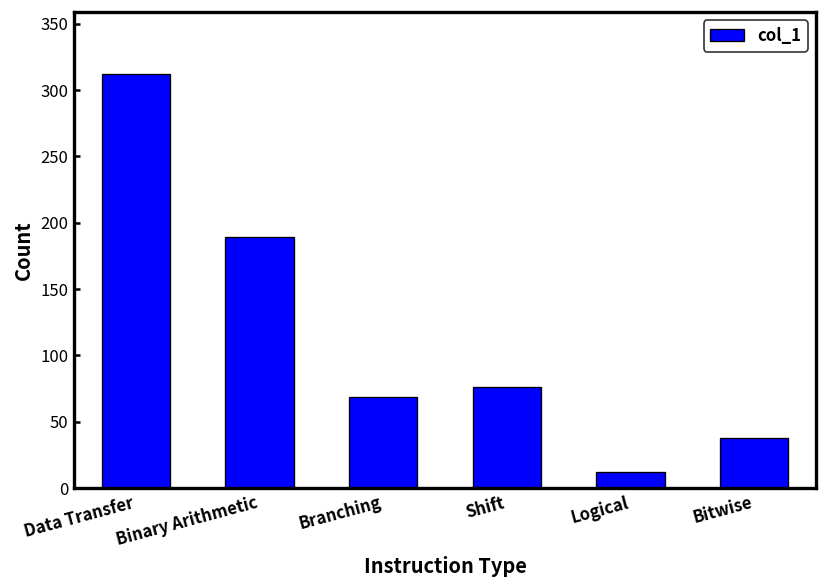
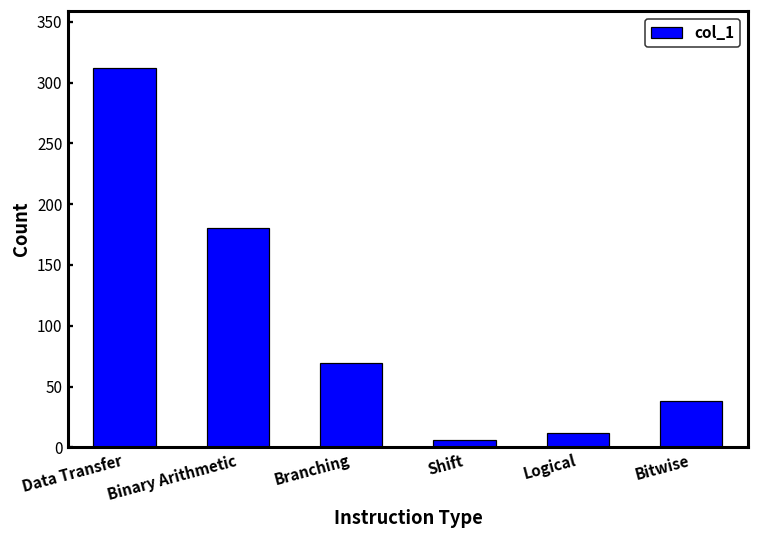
Binary Arithmetic: 189 -> 180
Shift: 76 -> 6
